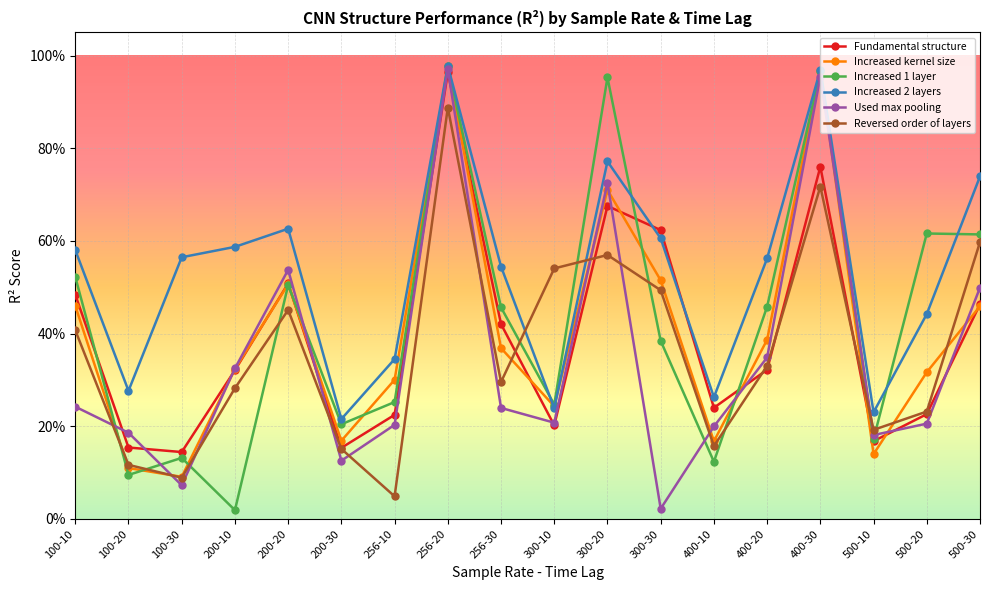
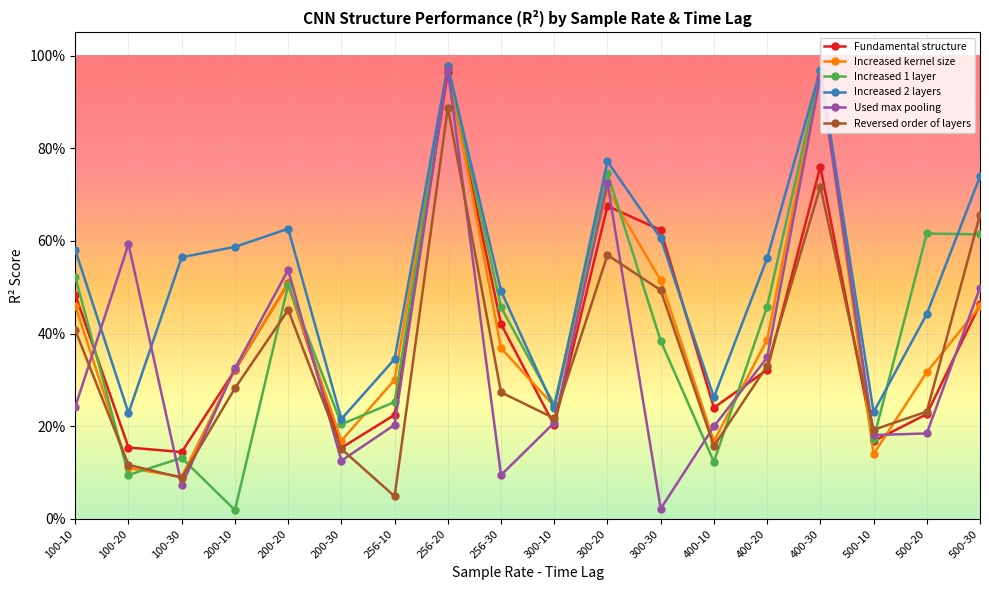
Increased 2 layers, 100-20: 28% -> 23%
Used max pooling, 100-20: 19% -> 59%
Increased 2 layers, 256-30: 54% -> 49%
Used max pooling, 256-30: 24% -> 9%
Reversed order of layers, 256-30: 30% -> 27%
Reversed order of layers, 300-10: 54% -> 22%
Increased 1 layer, 300-20: 95% -> 75%
Used max pooling, 500-20: 21% -> 18%
Reversed order of layers, 500-30: 60% -> 66%
